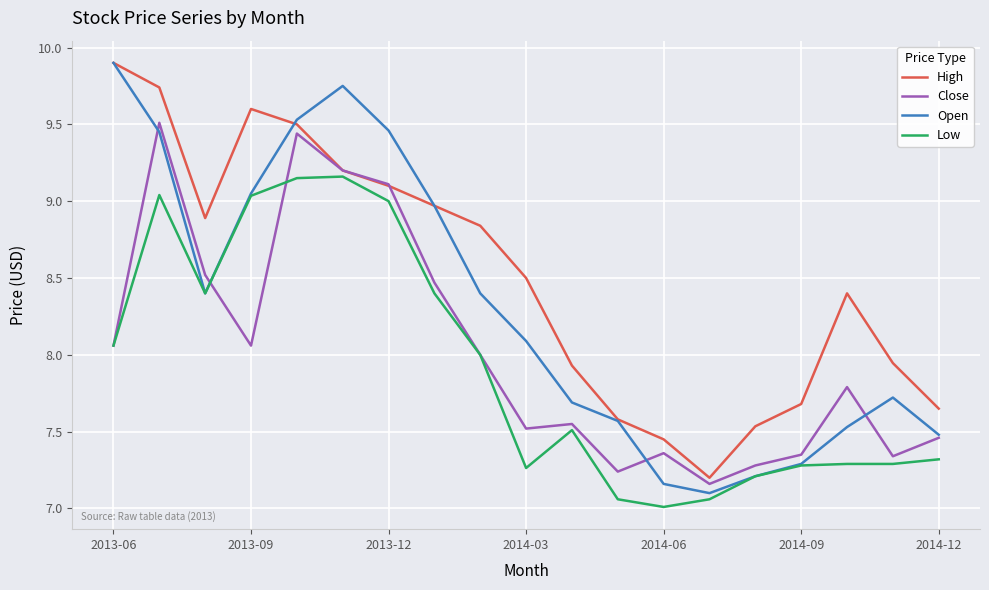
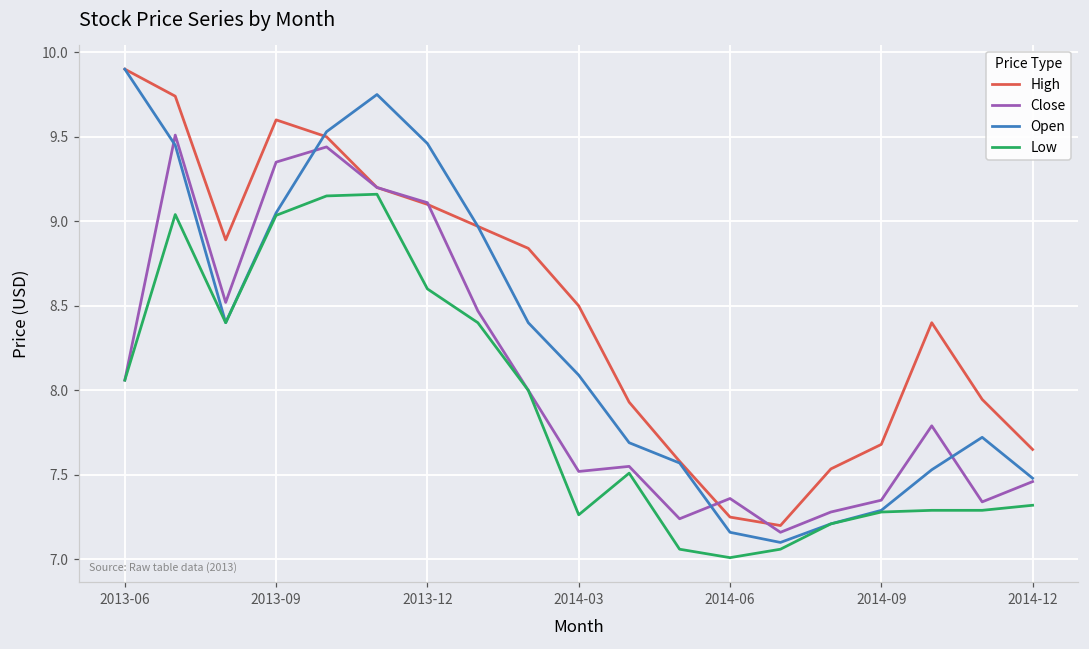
Close, 2013-09: 8.06 -> 9.35
Low, 2013-12: 9.0 -> 8.6
High, 2014-06: 7.45 -> 7.25
